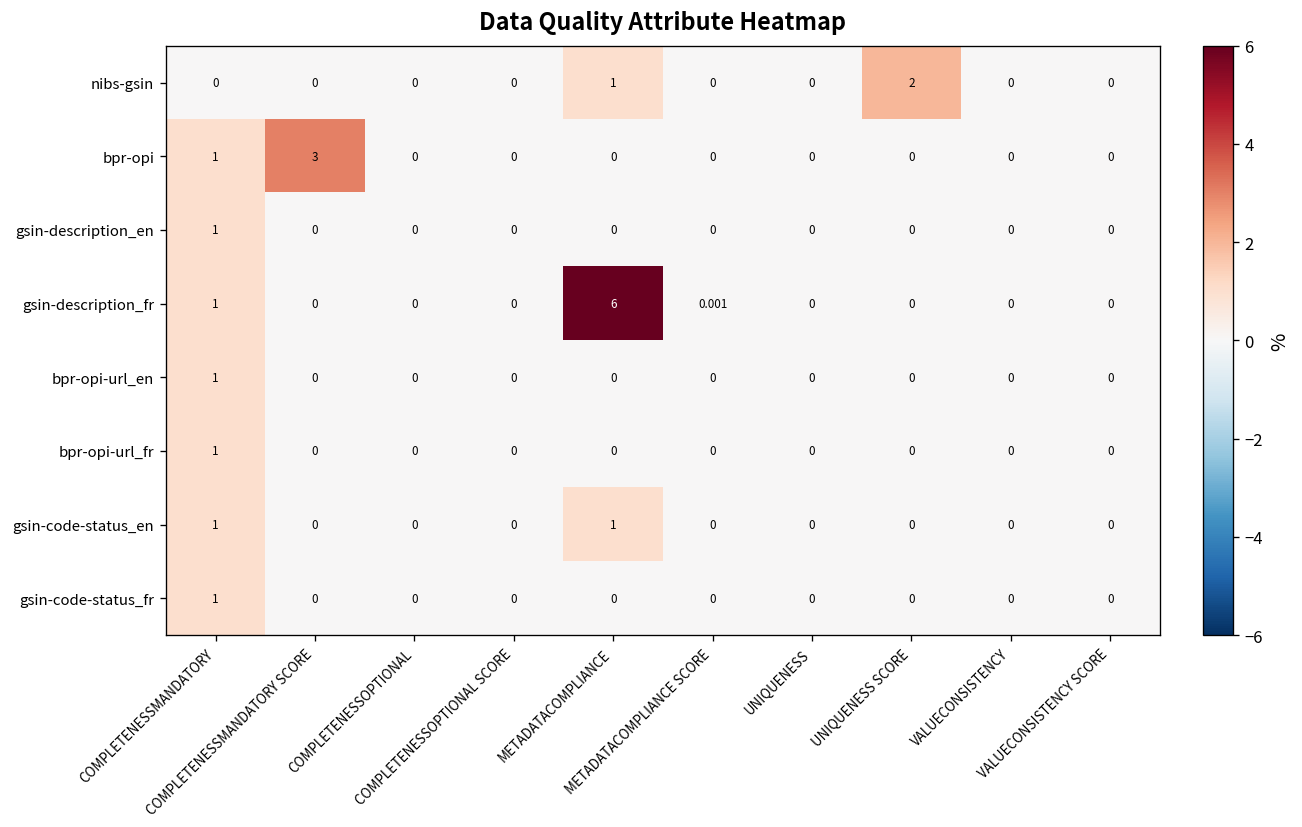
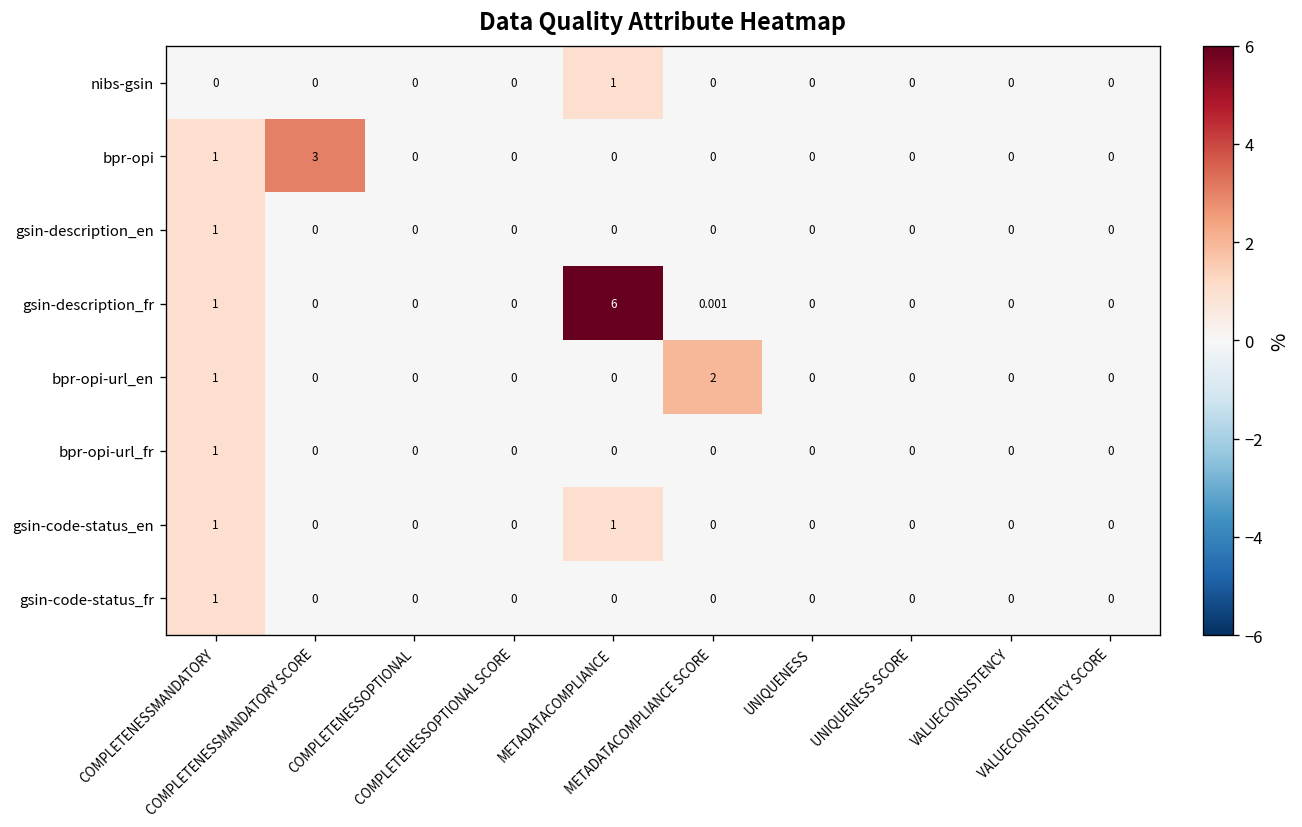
nibs-gsin, UNIQUENESS SCORE: 2 -> 0
bpr-opi-url_en, METADATACOMPLIANCE SCORE: 0 -> 2
